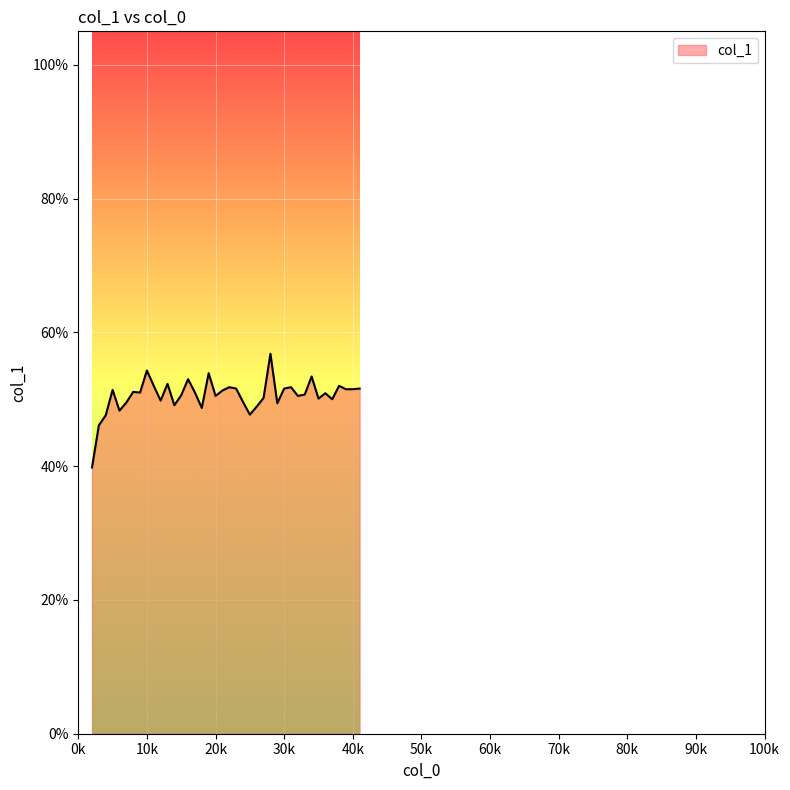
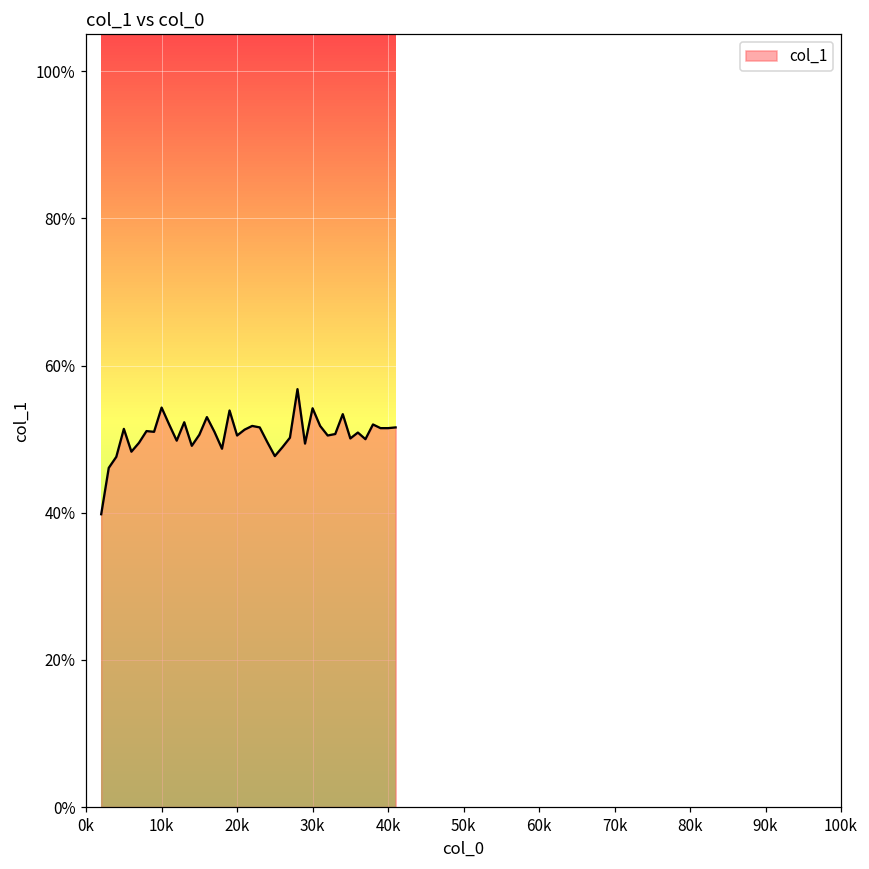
30k: 52% -> 54%
